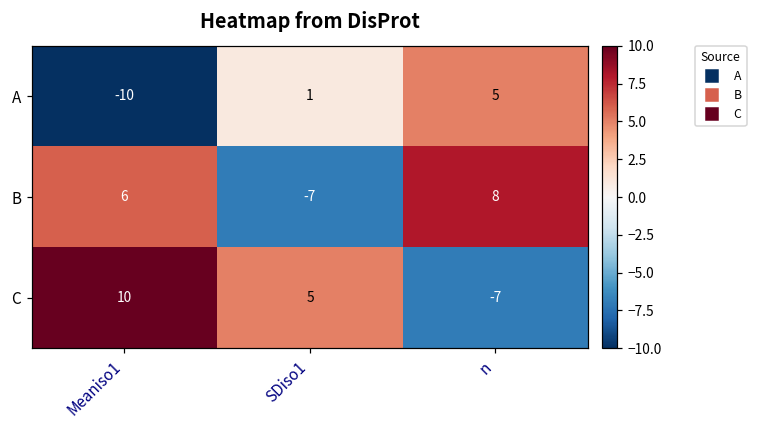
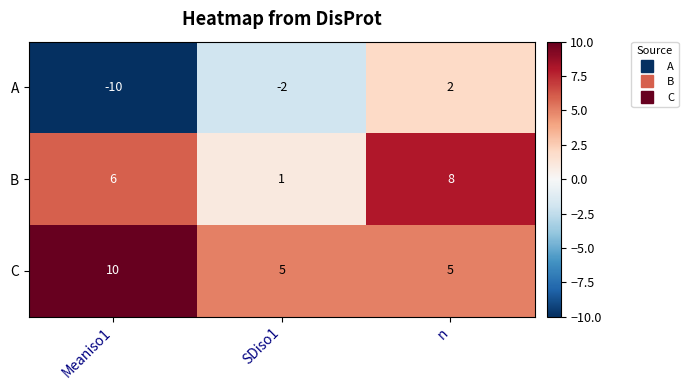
A, SDiso1: 1 -> -2
A, n: 5 -> 2
B, SDiso1: -7 -> 1
C, n: -7 -> 5
